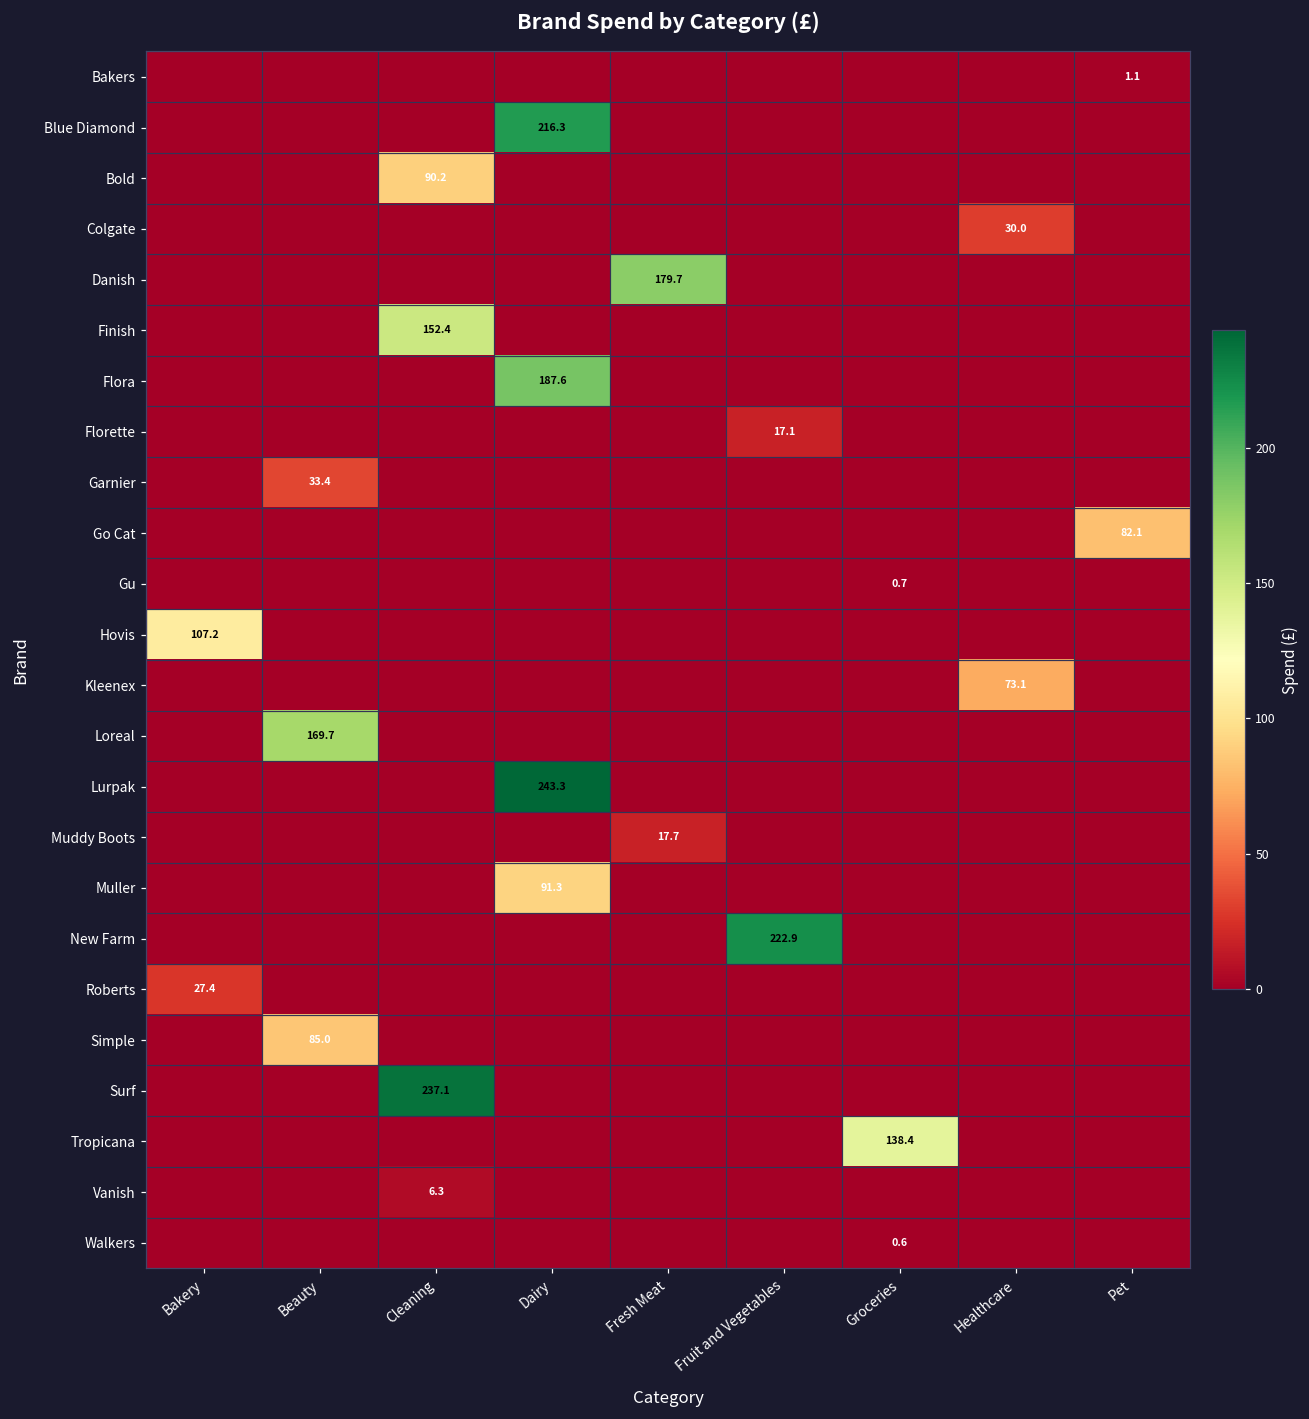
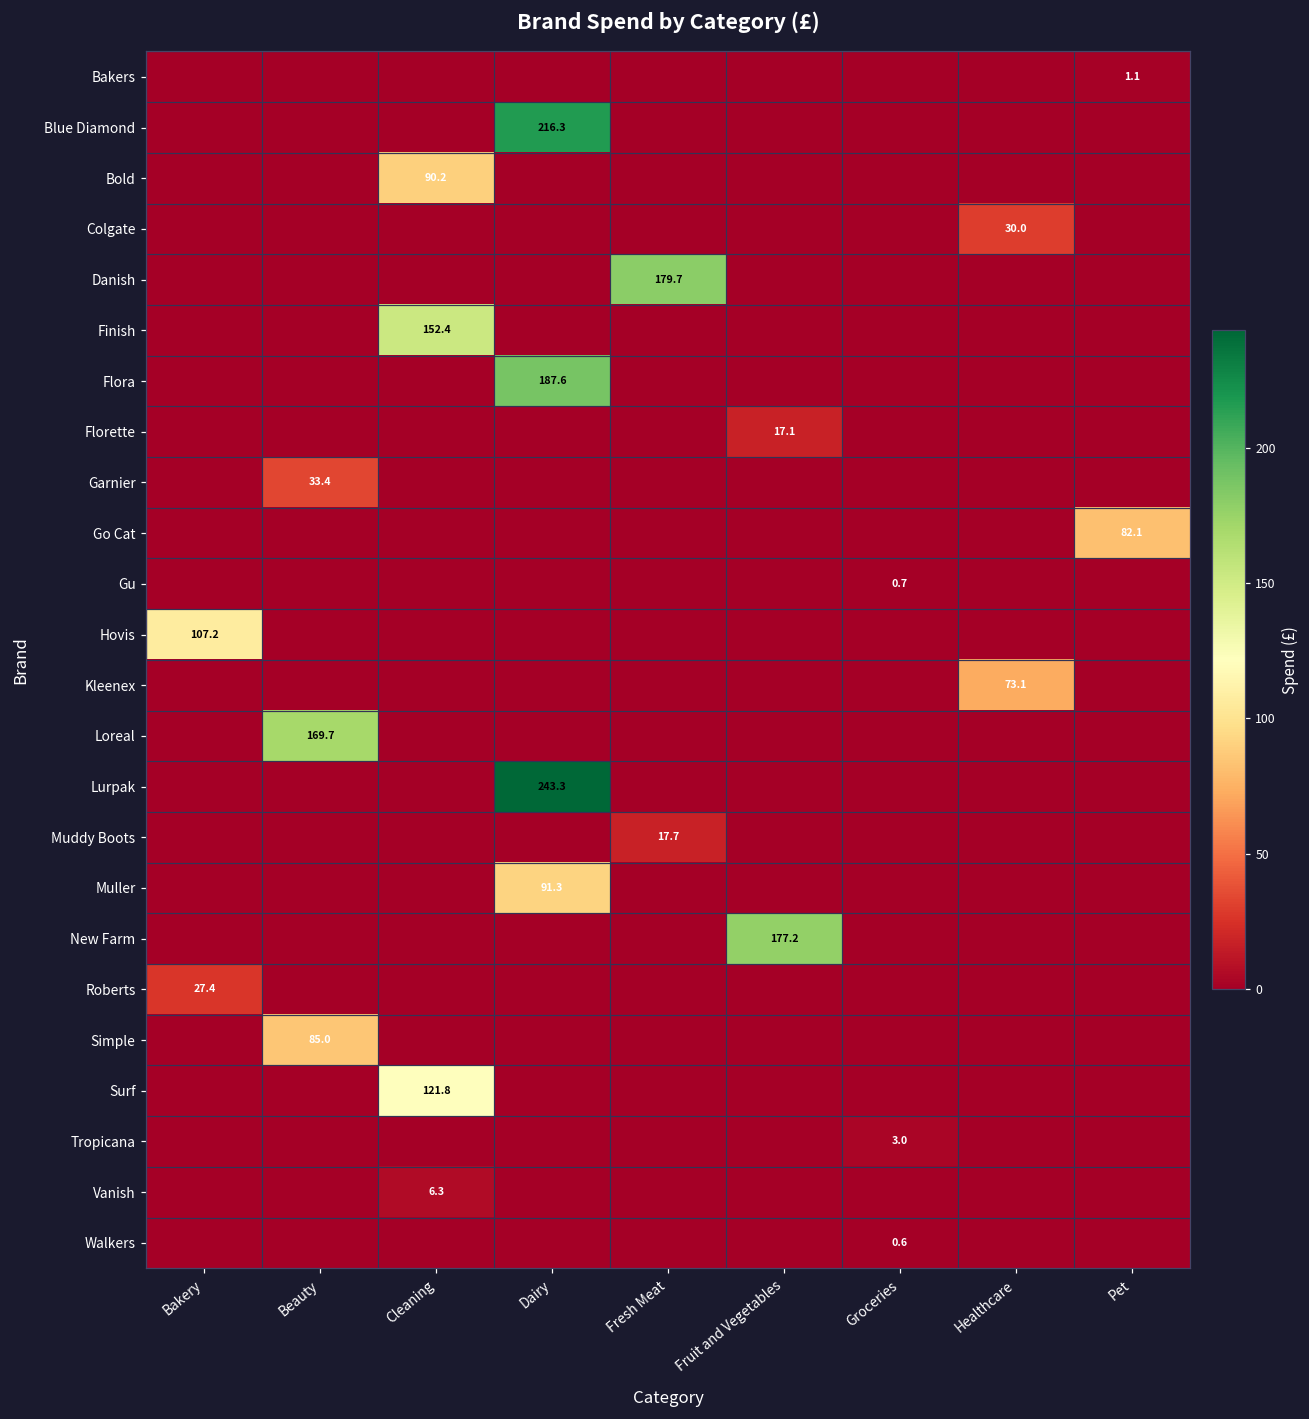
New Farm, Fruit and Vegetables: 222.9 -> 177.2
Surf, Cleaning: 237.1 -> 121.8
Tropicana, Groceries: 138.4 -> 3.0
